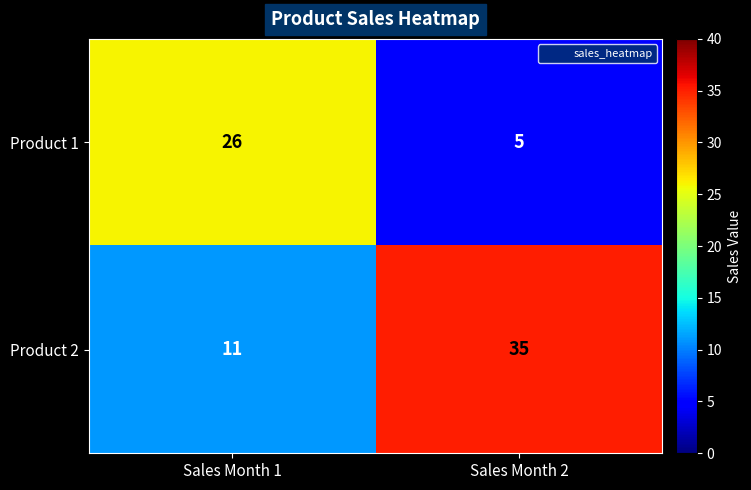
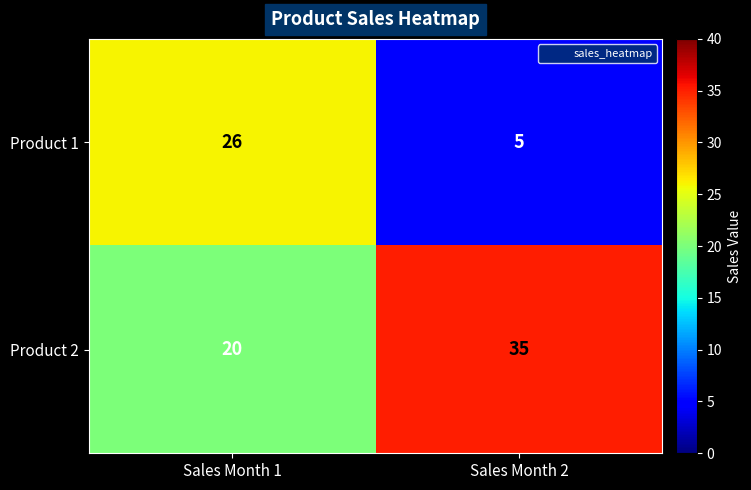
Product 2, Sales Month 1: 11 -> 20
